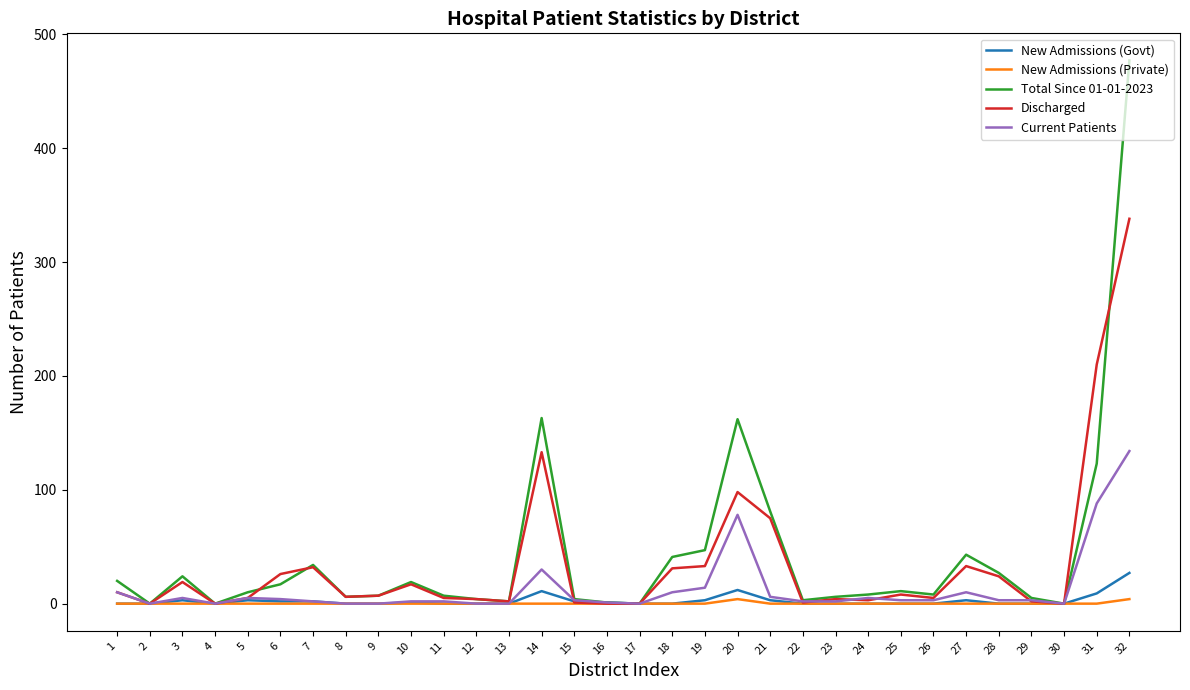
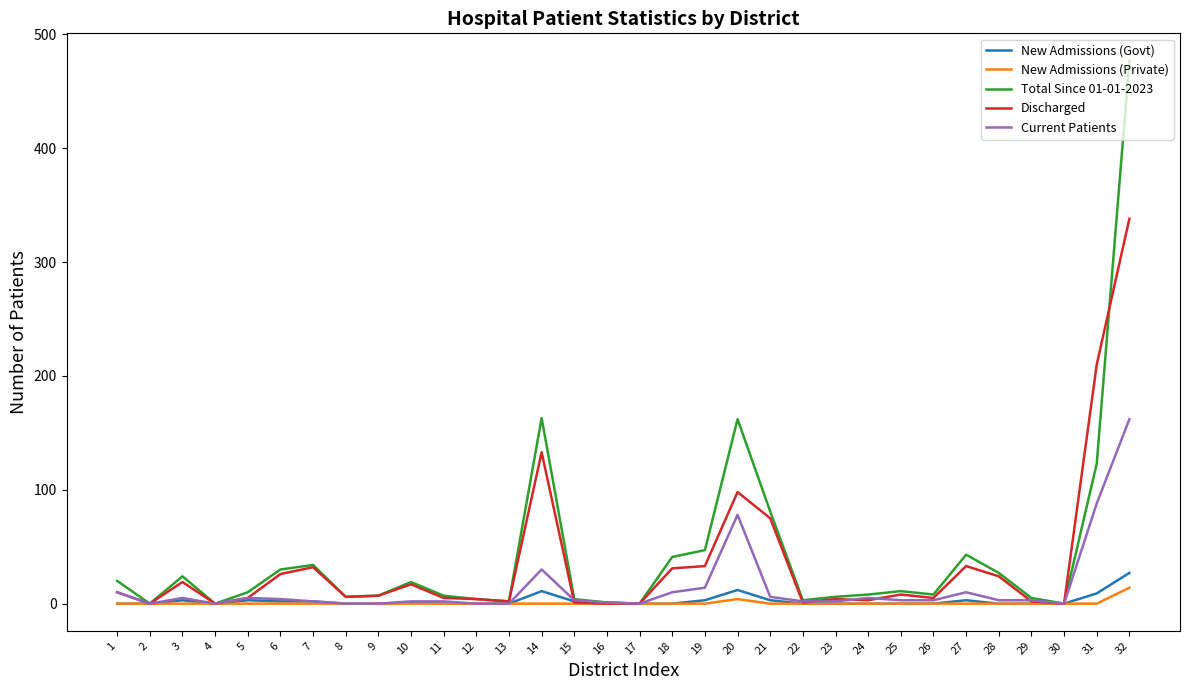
Total Since 01-01-2023, 6: 17 -> 30
New Admissions (Private), 32: 4 -> 14
Current Patients, 32: 134 -> 162
